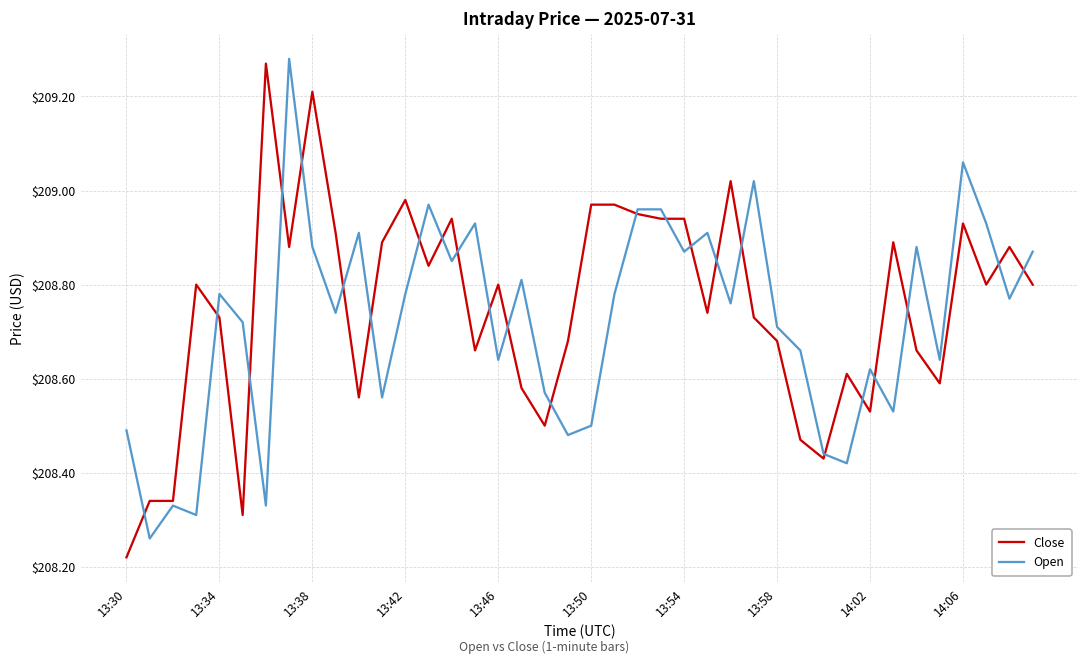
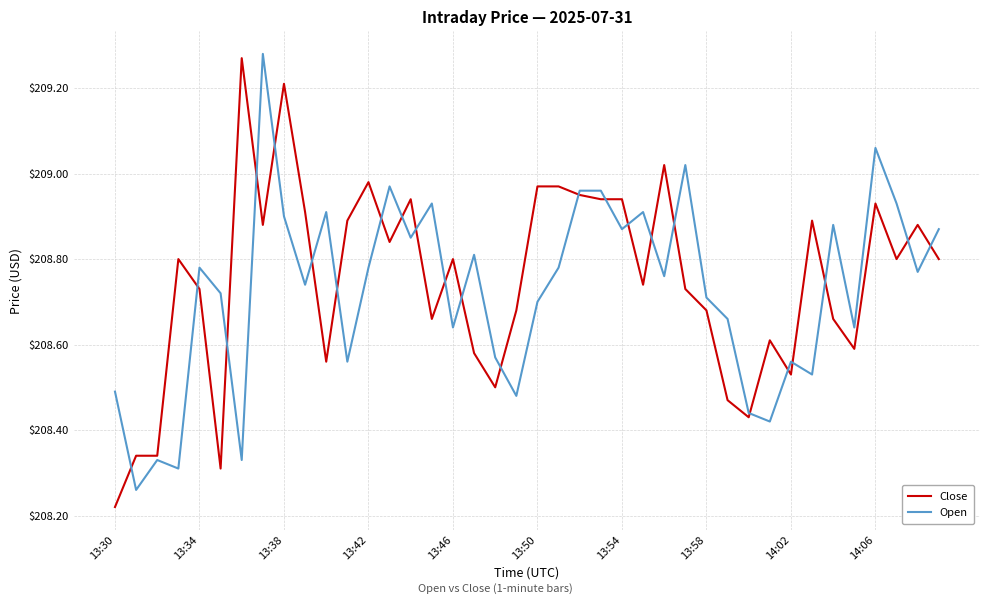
Open, 13:38: $208.88 -> $208.90
Open, 13:50: $208.5 -> $208.7
Open, 14:02: $208.62 -> $208.56
